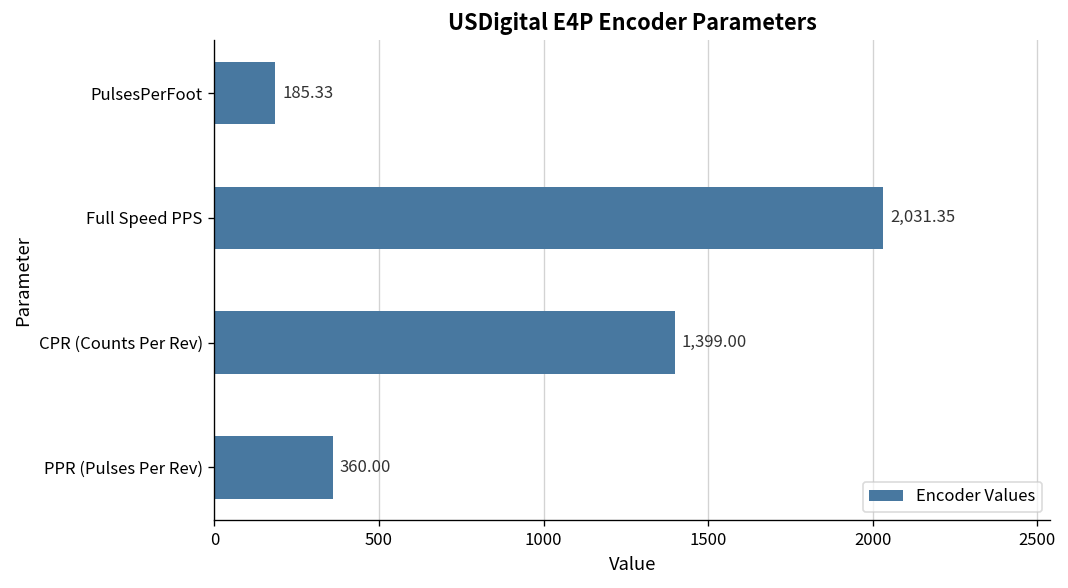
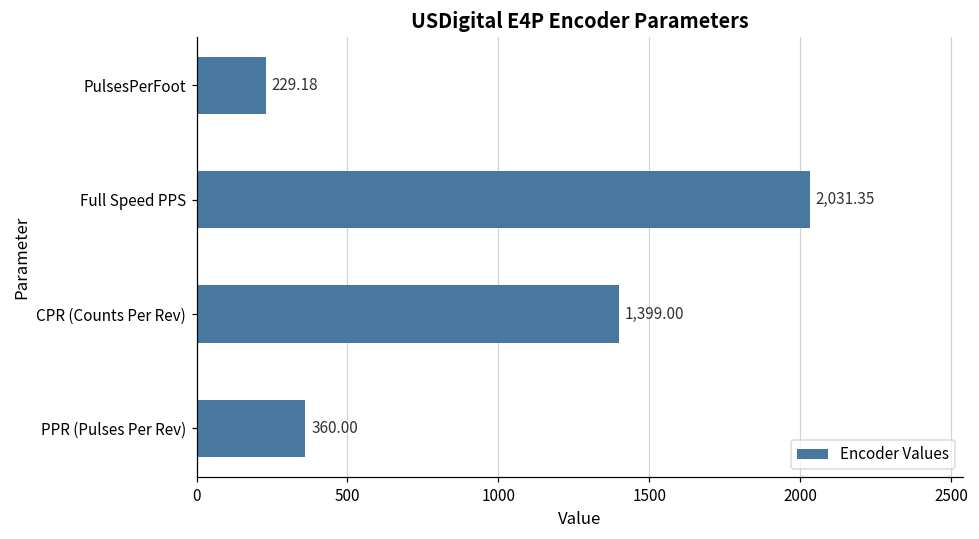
PulsesPerFoot: 185.33 -> 229.18
